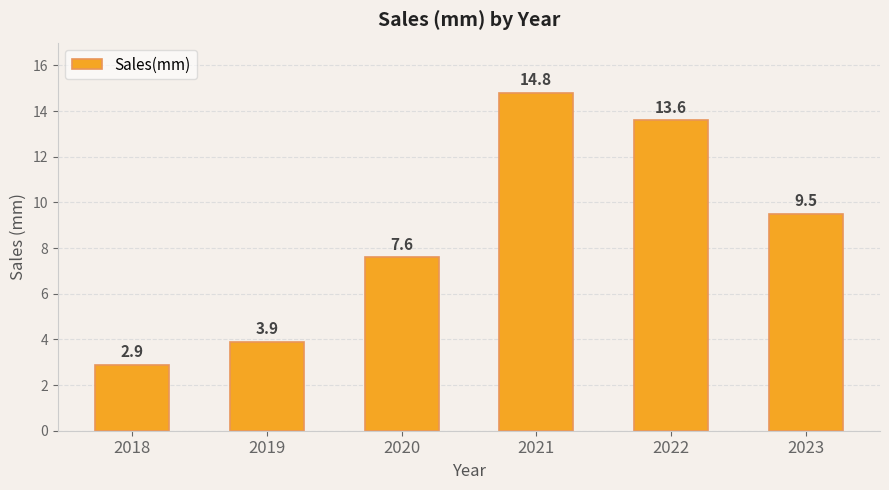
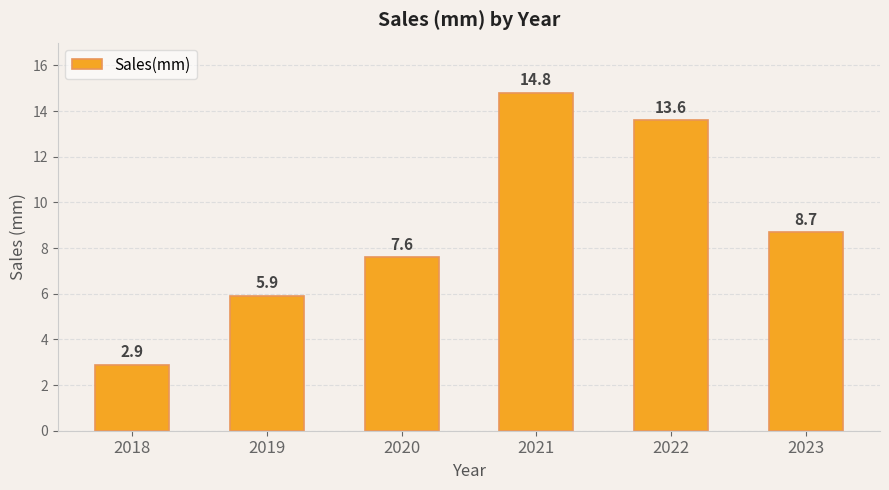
2019: 3.9 -> 5.9
2023: 9.5 -> 8.7
